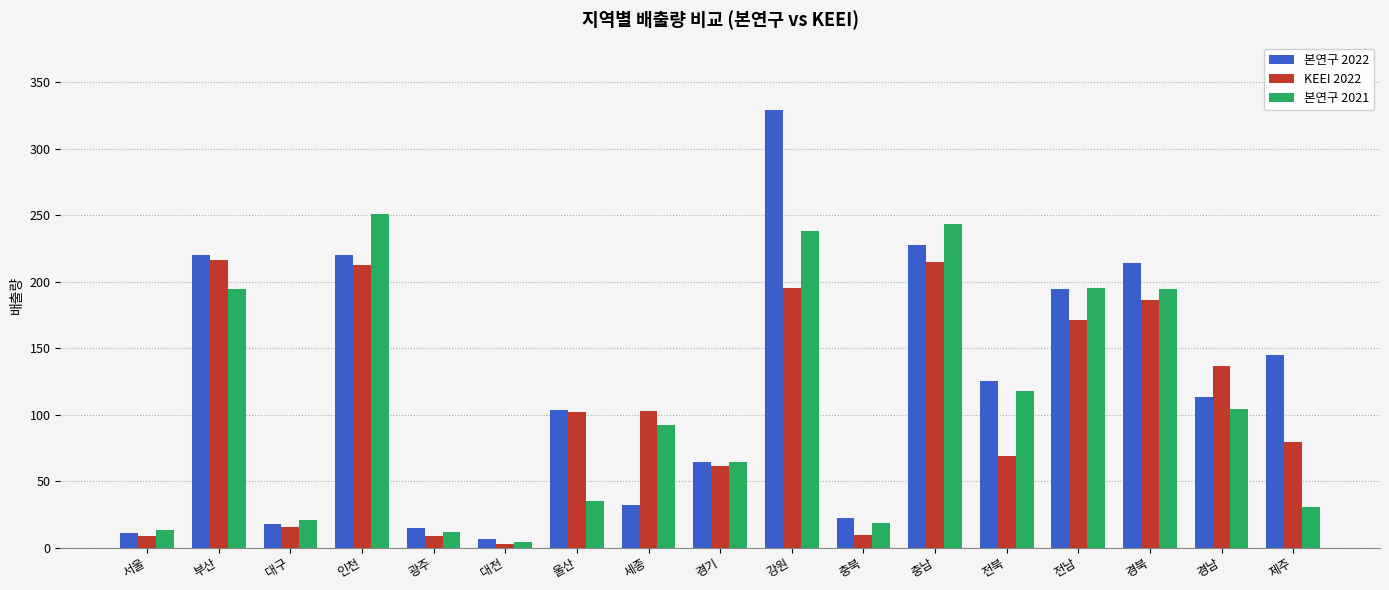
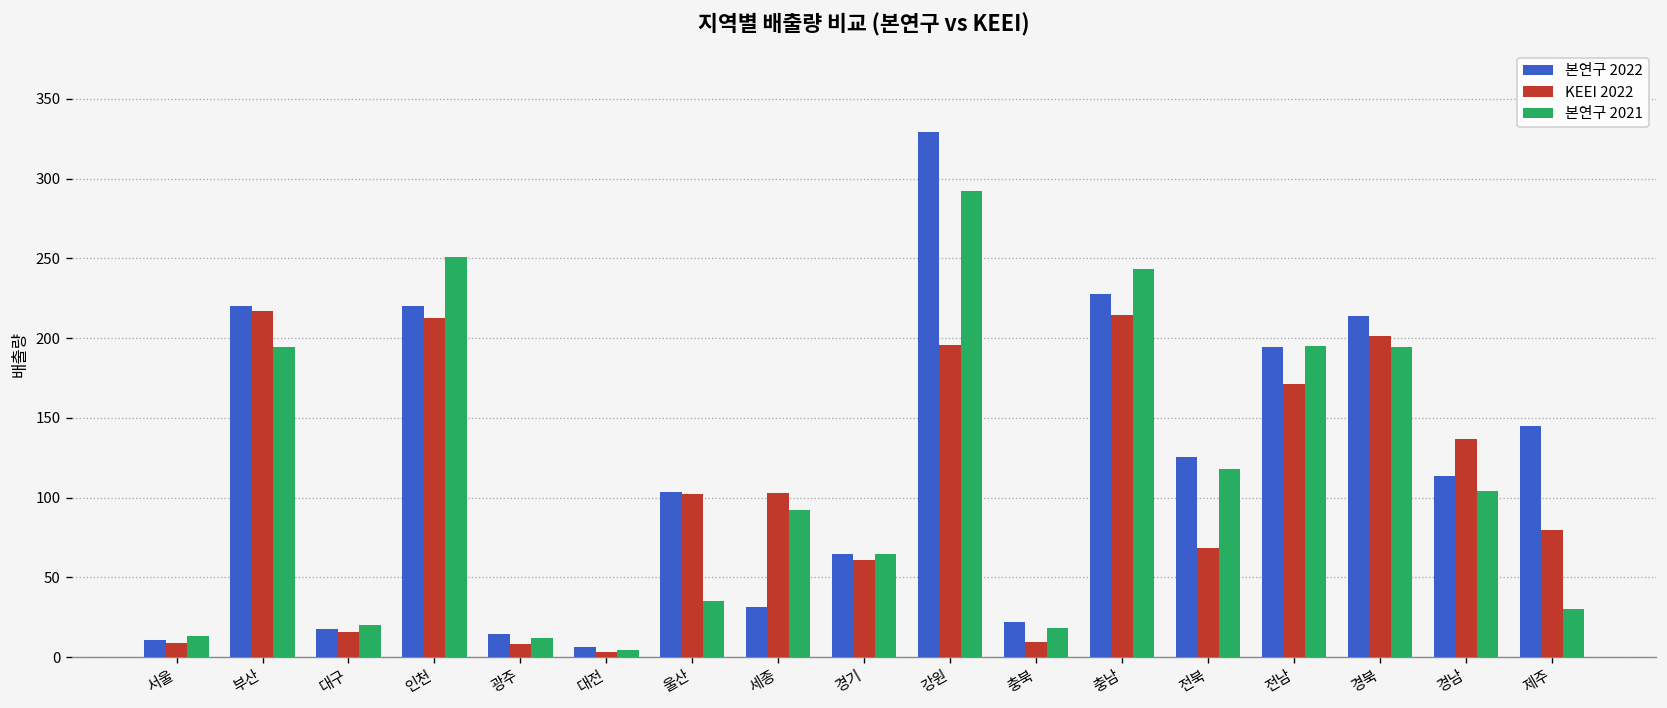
본연구 2021, 강원: 238 -> 292
KEEI 2022, 경북: 187 -> 201
